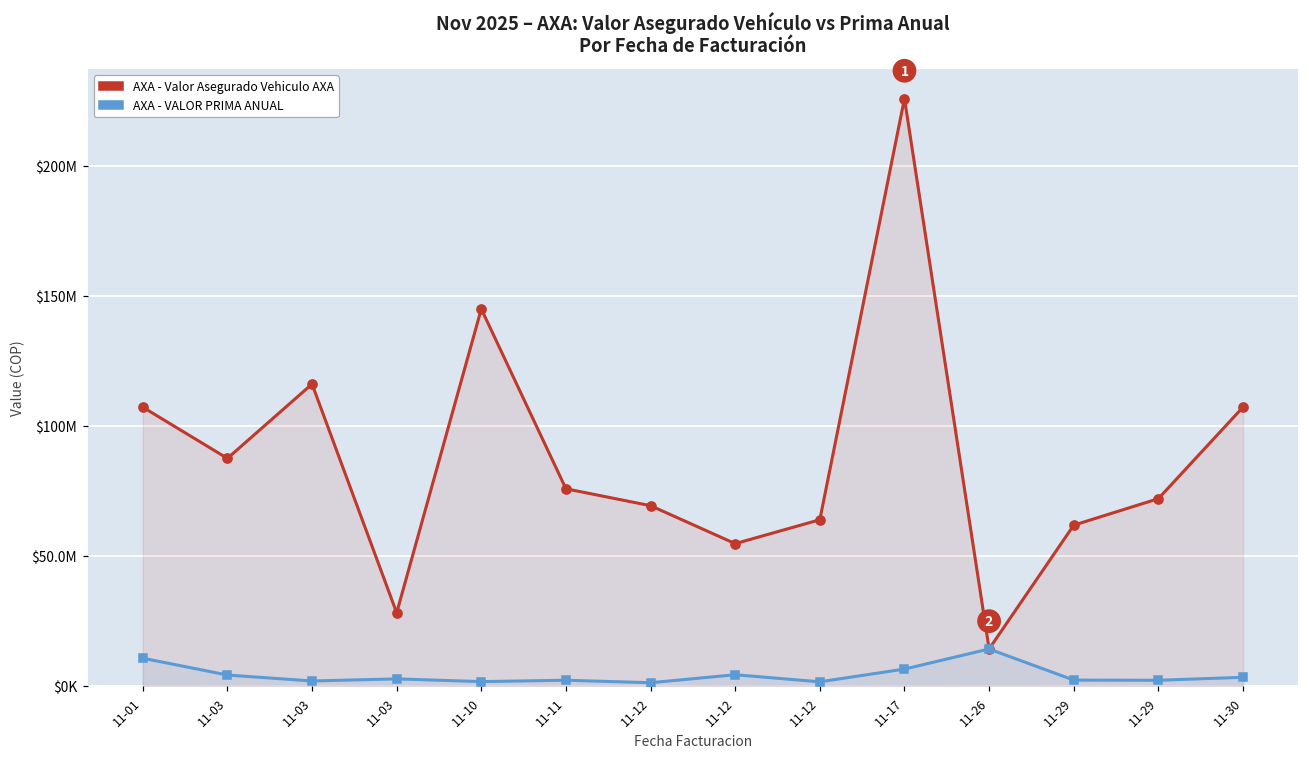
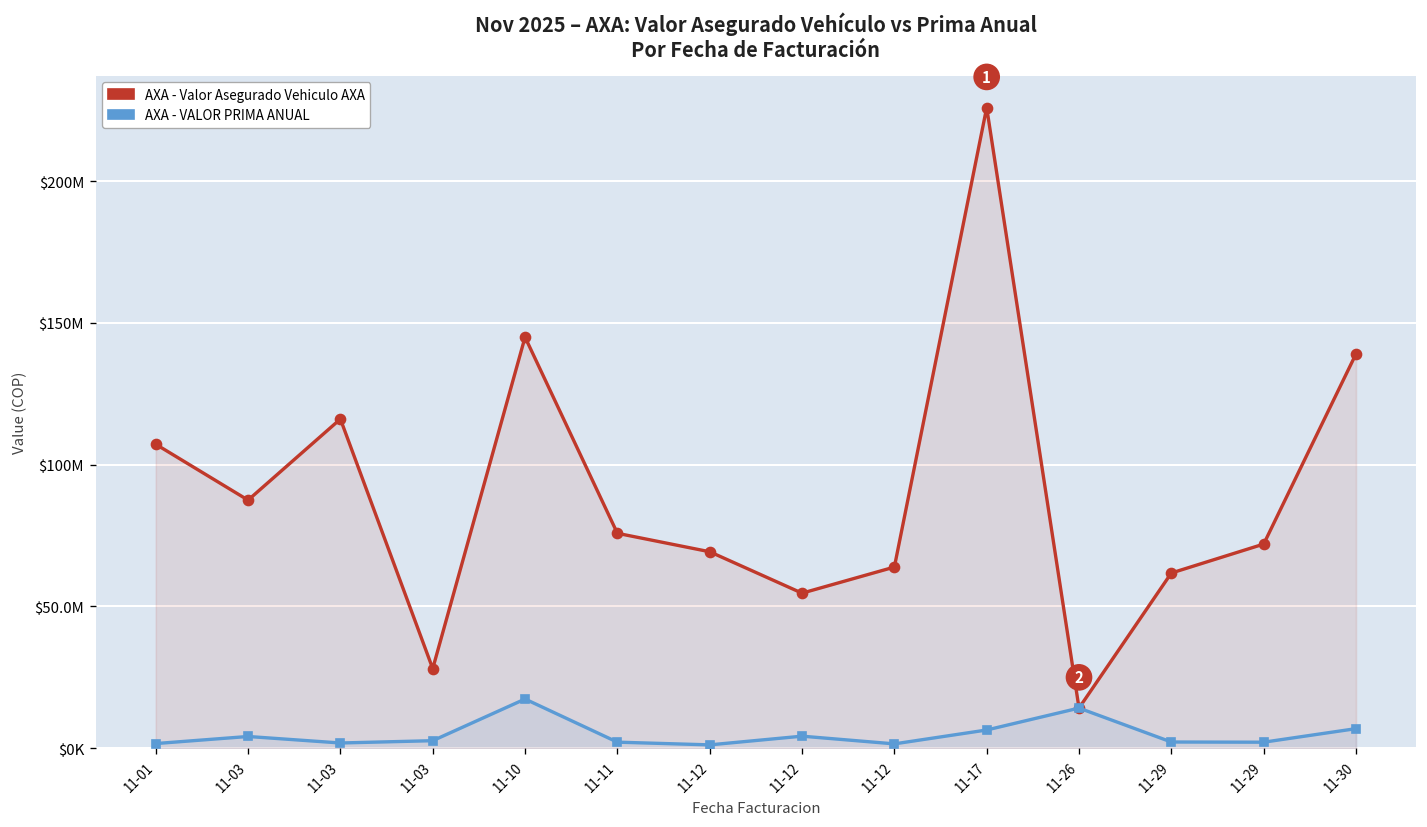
AXA - VALOR PRIMA ANUAL, 11-01: $11000000 -> $2000000
AXA - VALOR PRIMA ANUAL, 11-10: $2000000 -> $17000000
AXA - Valor Asegurado Vehiculo AXA, 11-30: $107000000 -> $139000000
AXA - VALOR PRIMA ANUAL, 11-30: $3000000 -> $7000000
